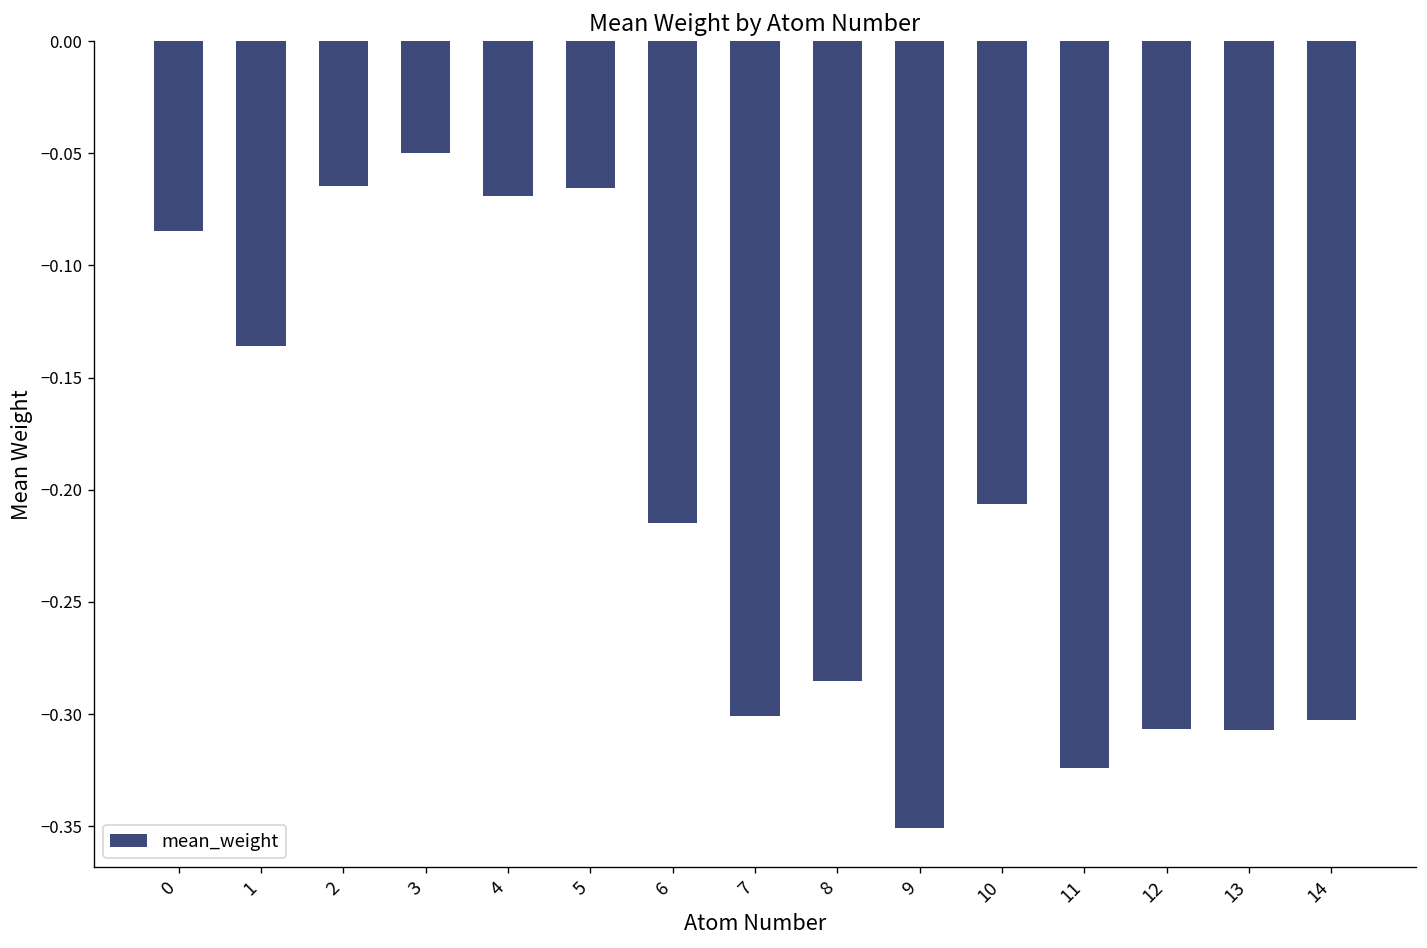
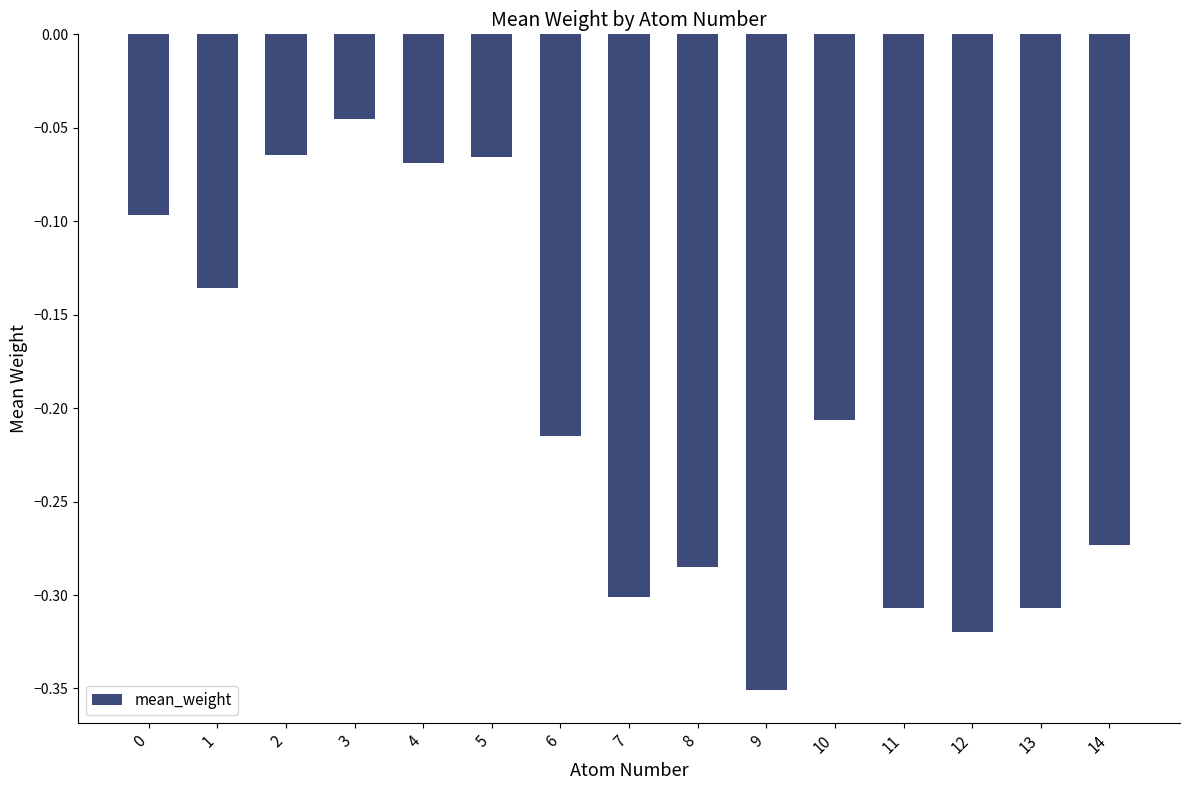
0: -0.085 -> -0.096
3: -0.050 -> -0.046
11: -0.324 -> -0.307
12: -0.307 -> -0.320
14: -0.303 -> -0.273
